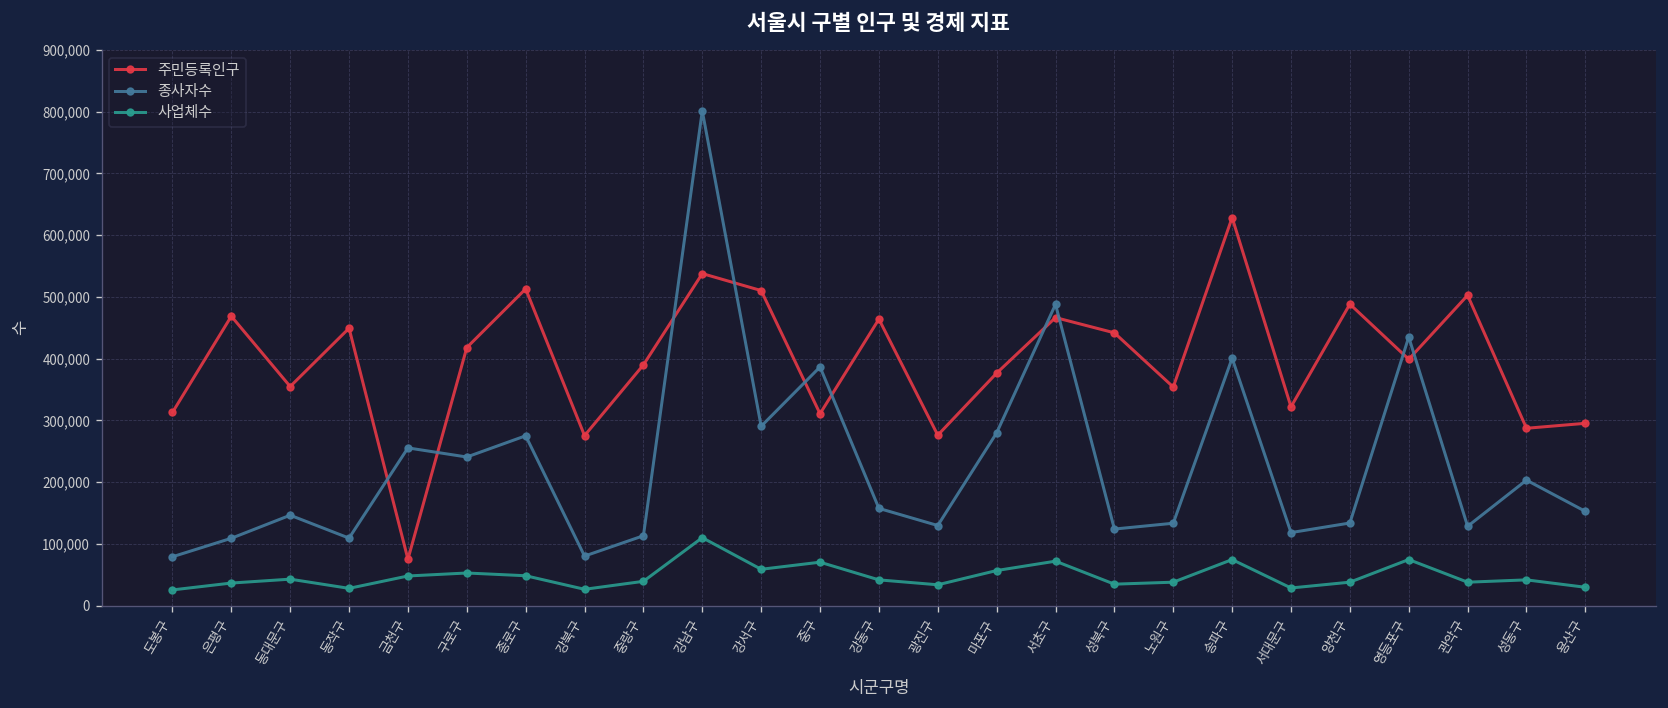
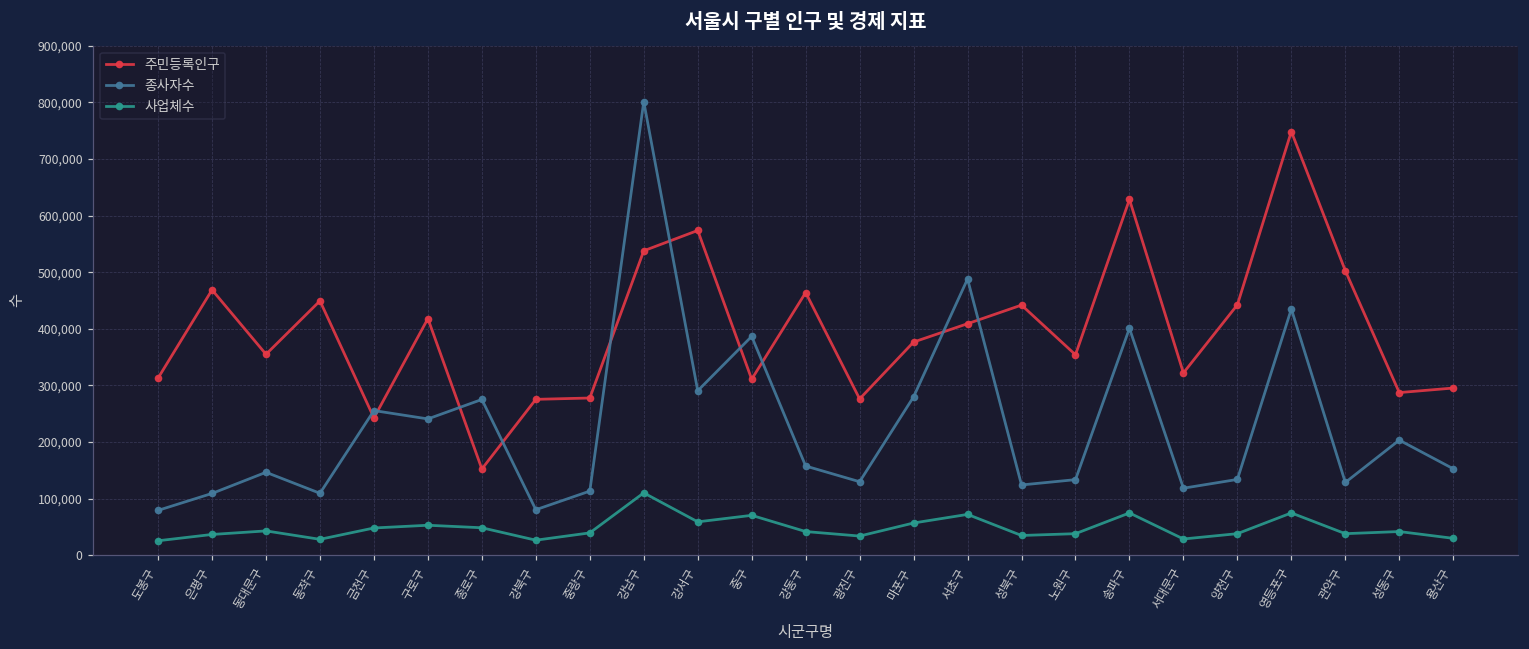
주민등록인구, 금천구: 80,000 -> 240,000
주민등록인구, 종로구: 510,000 -> 150,000
주민등록인구, 중랑구: 390,000 -> 280,000
주민등록인구, 강서구: 510,000 -> 570,000
주민등록인구, 서초구: 470,000 -> 410,000
주민등록인구, 양천구: 490,000 -> 440,000
주민등록인구, 영등포구: 400,000 -> 750,000
